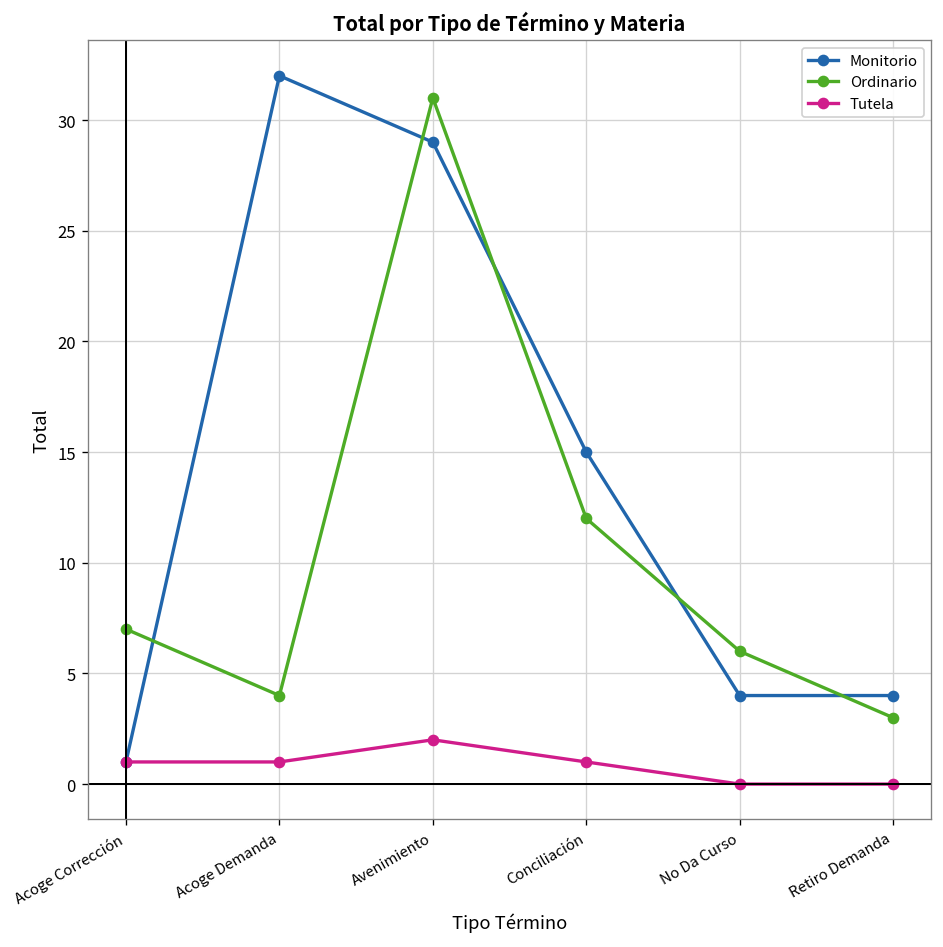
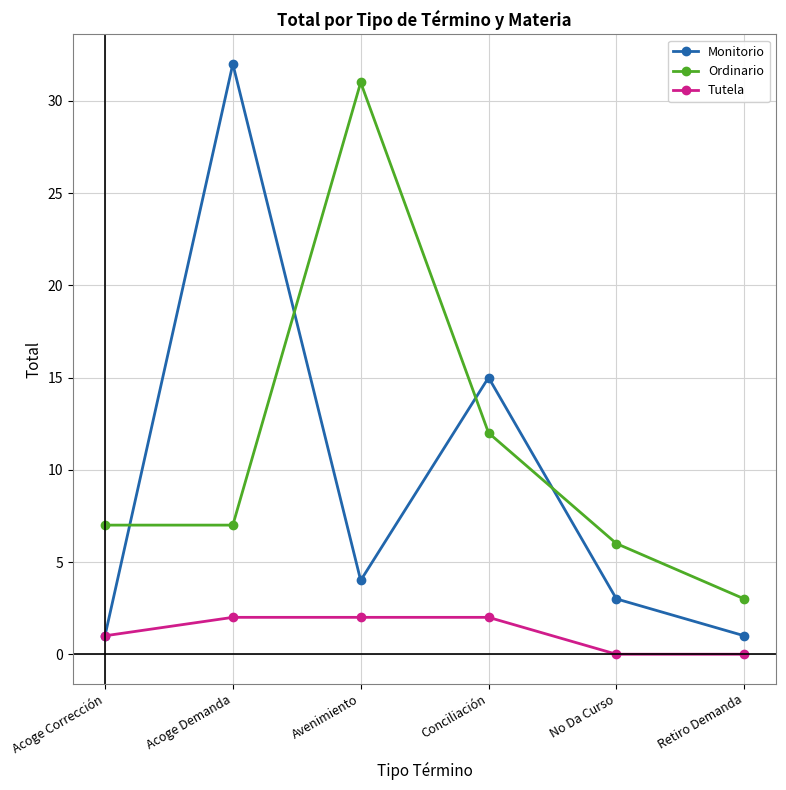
Ordinario, Acoge Demanda: 4 -> 7
Tutela, Acoge Demanda: 1 -> 2
Monitorio, Avenimiento: 29 -> 4
Tutela, Conciliación: 1 -> 2
Monitorio, No Da Curso: 4 -> 3
Monitorio, Retiro Demanda: 4 -> 1
